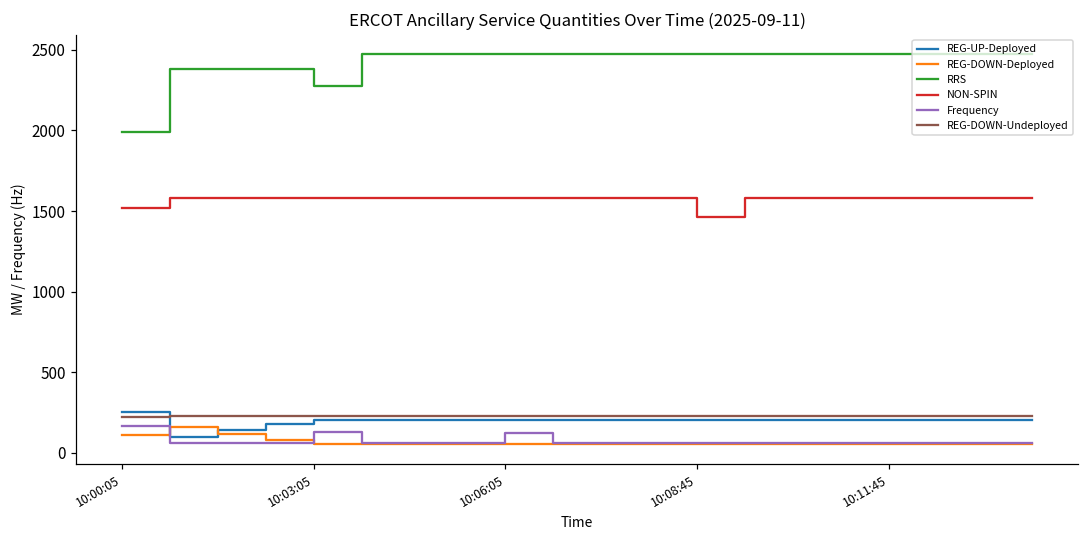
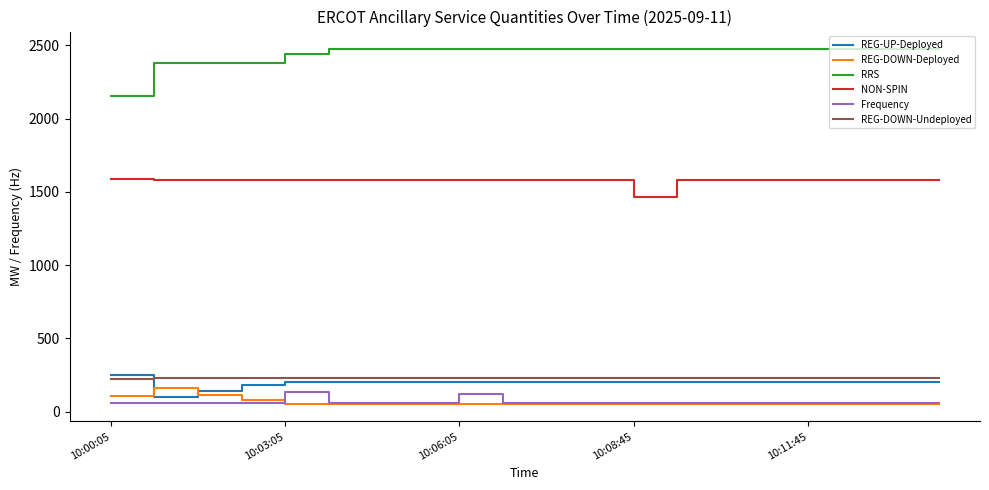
RRS, 10:00:05: 1990 -> 2160
NON-SPIN, 10:00:05: 1520 -> 1590
Frequency, 10:00:05: 170 -> 60
RRS, 10:03:05: 2270 -> 2440
